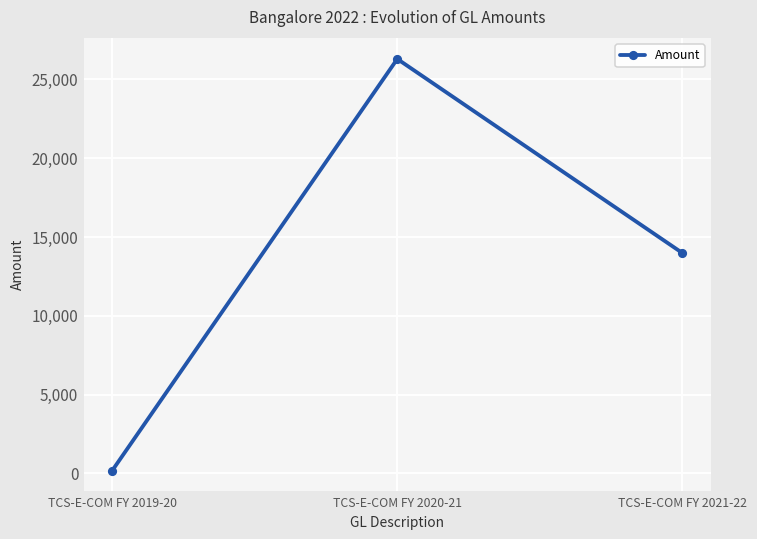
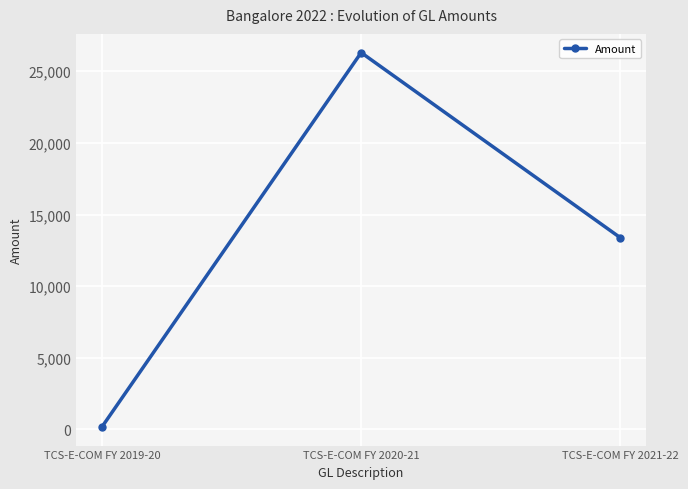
TCS-E-COM FY 2021-22: 14,000 -> 13,400
